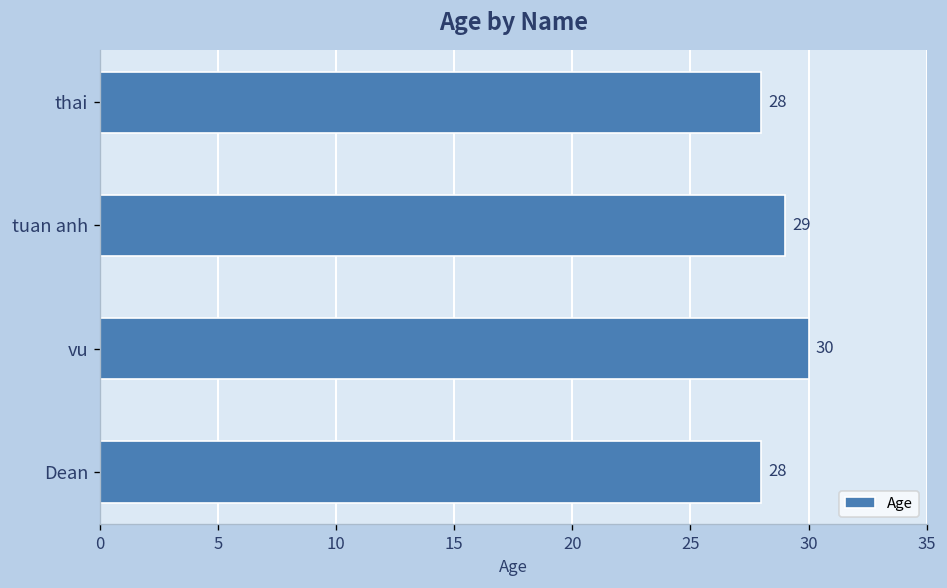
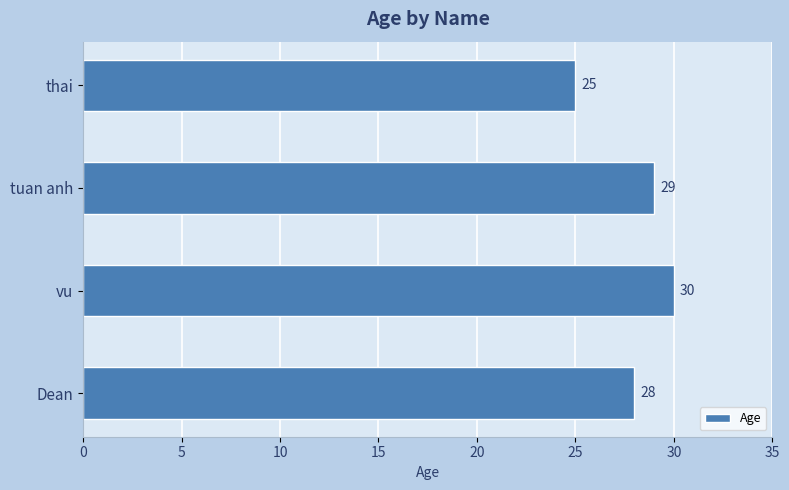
thai: 28 -> 25
